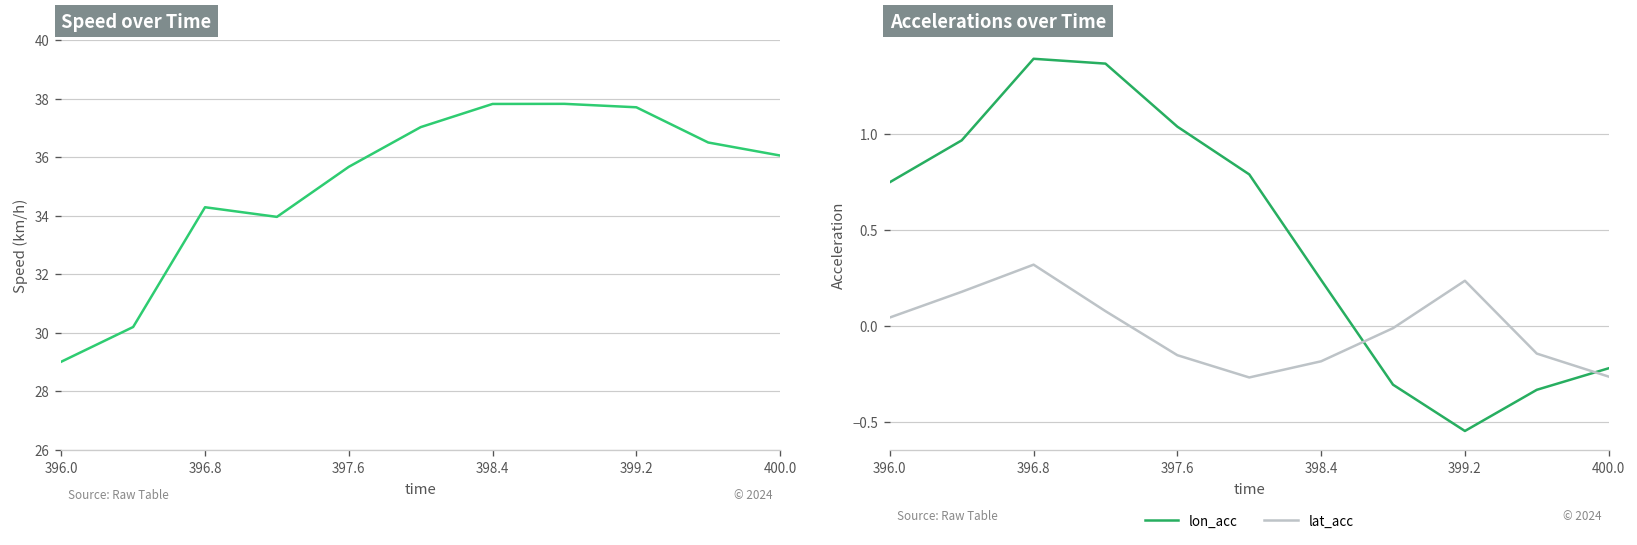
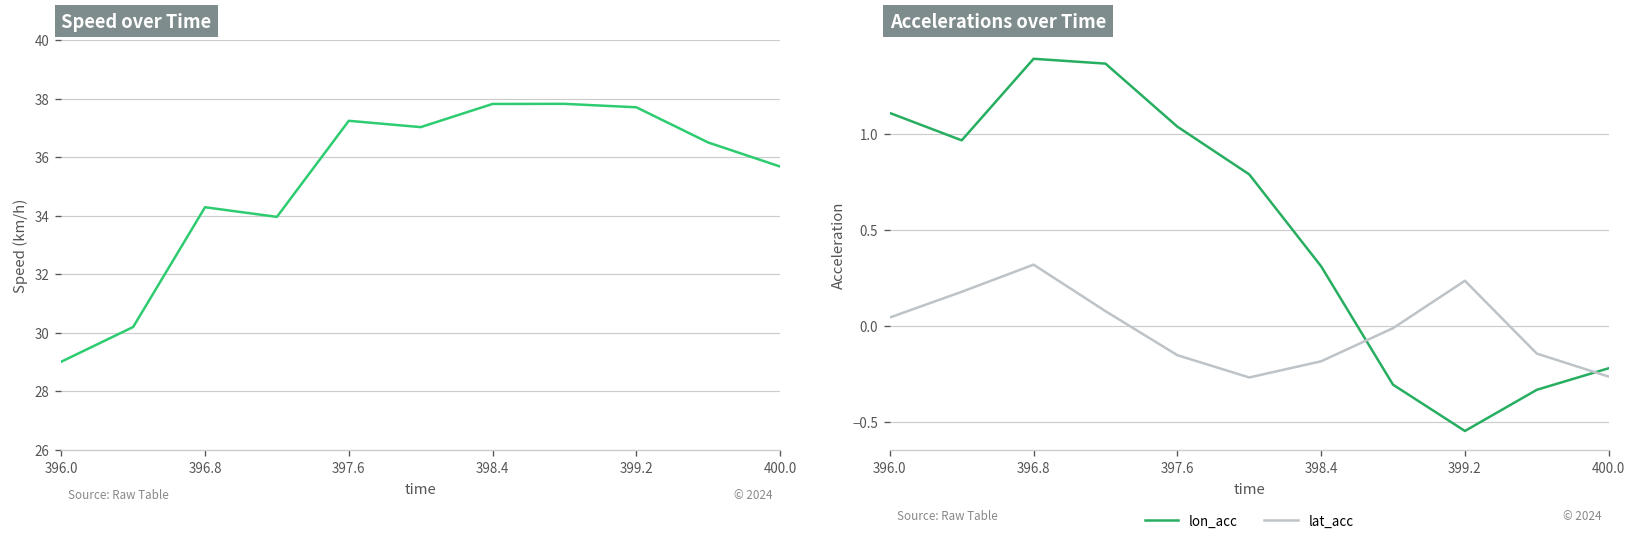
Speed over Time, 397.6: 35.7 -> 37.2
Speed over Time, 400.0: 36.1 -> 35.7
Accelerations over Time, lon_acc, 396.0: 0.75 -> 1.11
Accelerations over Time, lon_acc, 398.4: 0.24 -> 0.31
